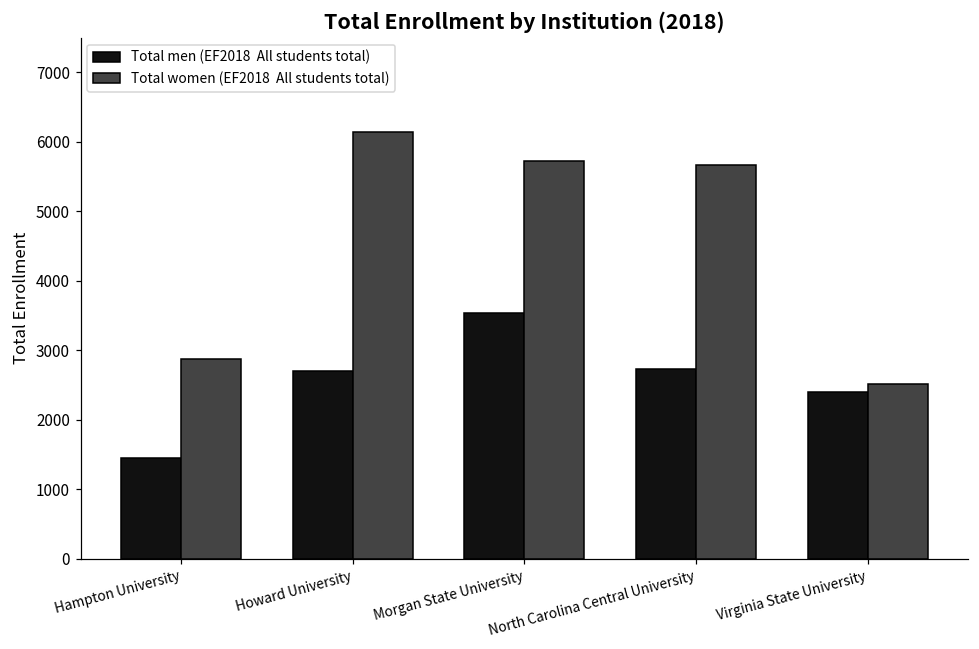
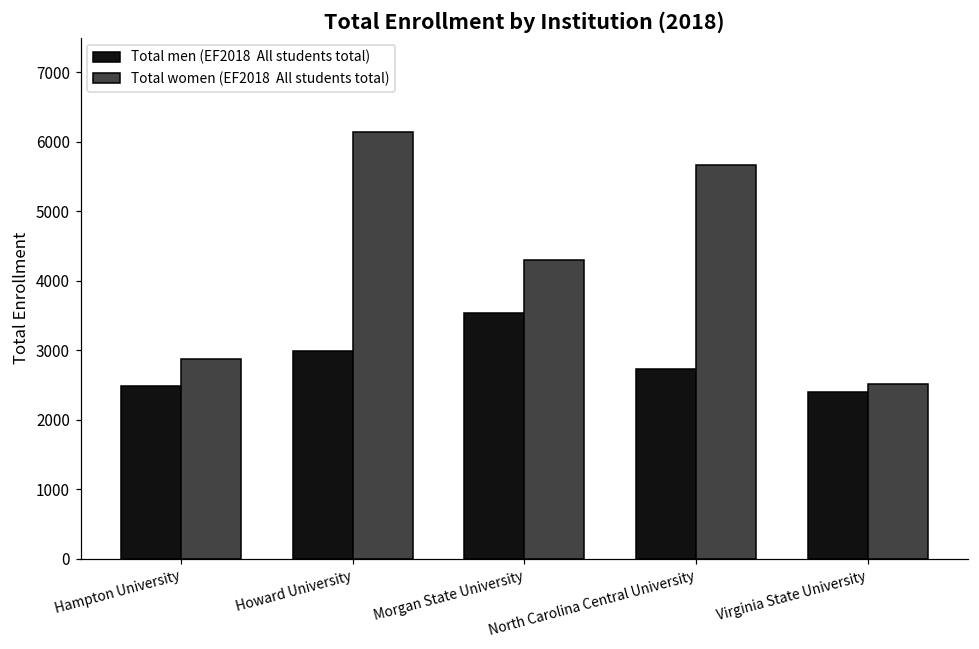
Total men (EF2018 All students total), Hampton University: 1400 -> 2500
Total men (EF2018 All students total), Howard University: 2700 -> 3000
Total women (EF2018 All students total), Morgan State University: 5700 -> 4300
